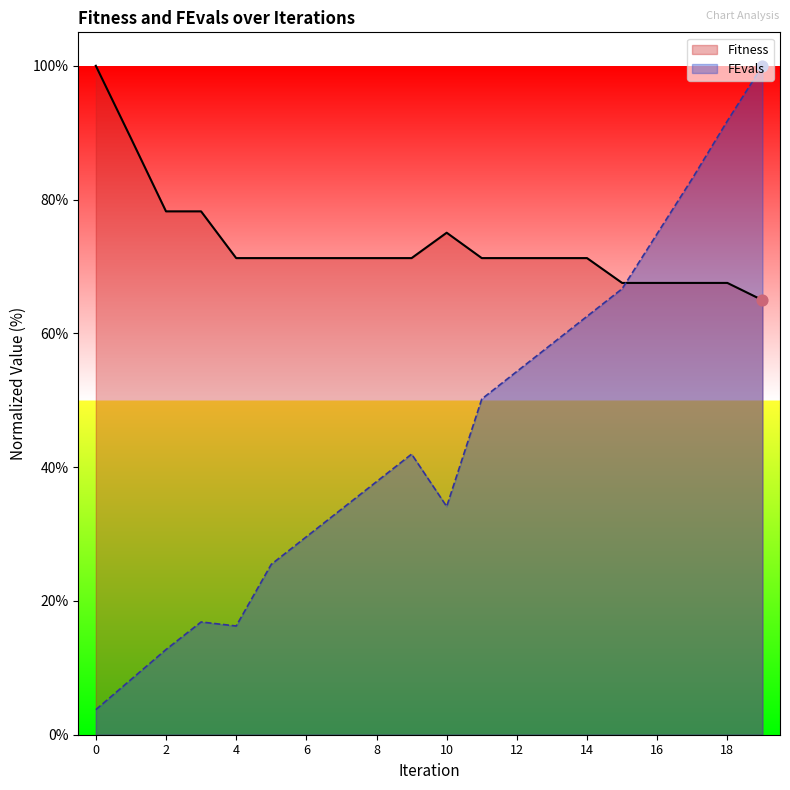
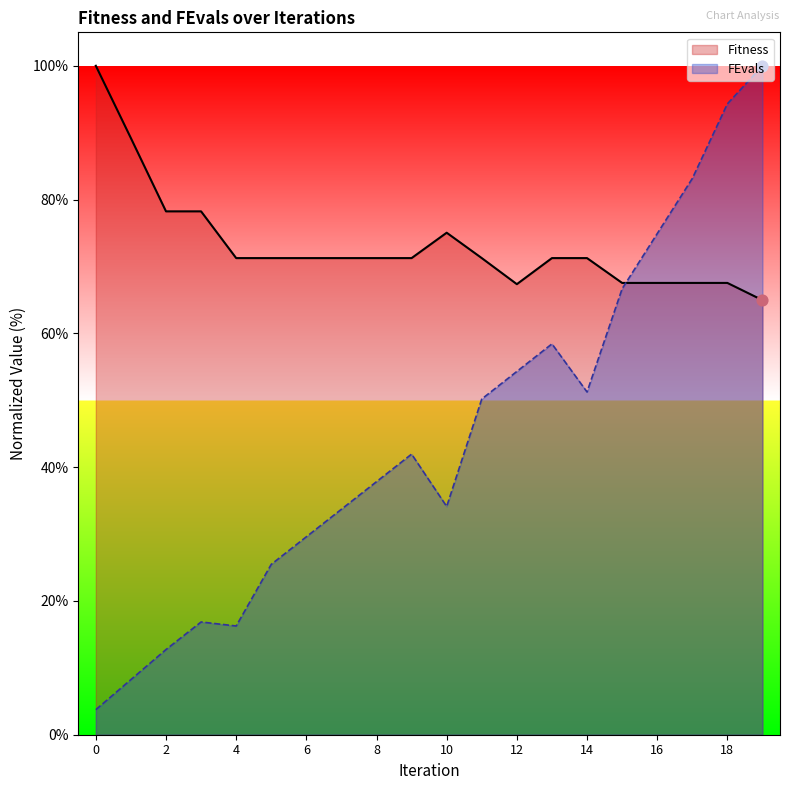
Fitness, 12: 71% -> 67%
FEvals, 14: 63% -> 51%
FEvals, 18: 92% -> 94%
